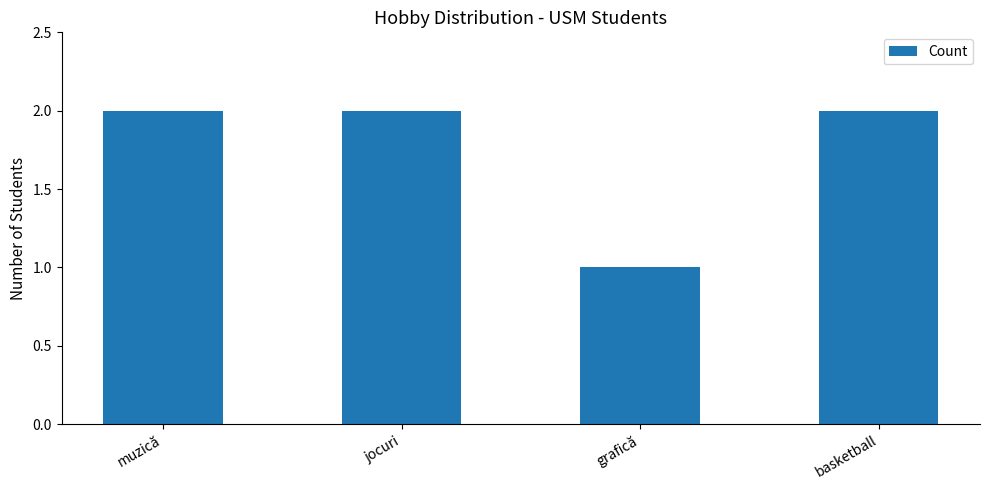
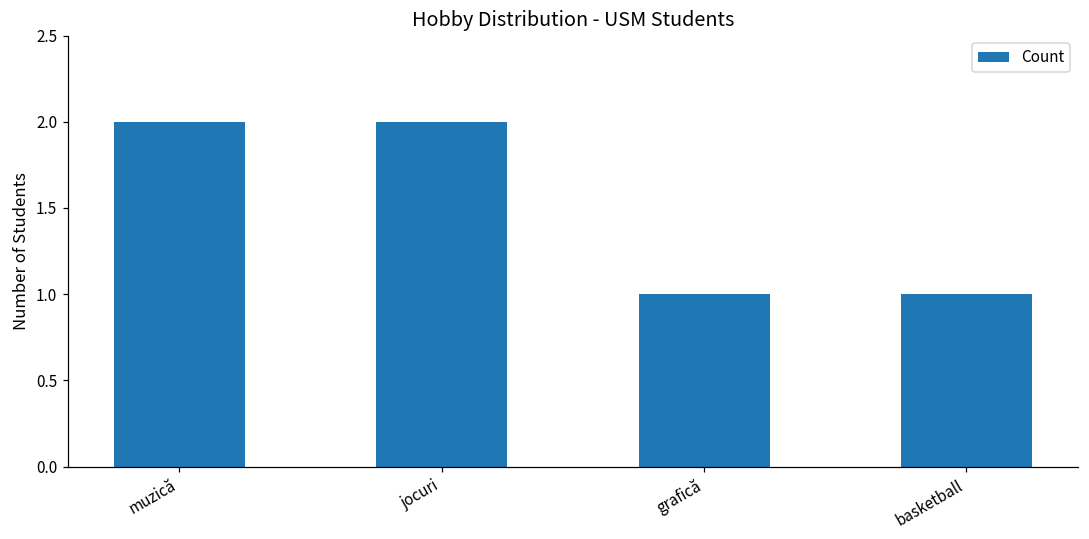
basketball: 2 -> 1
